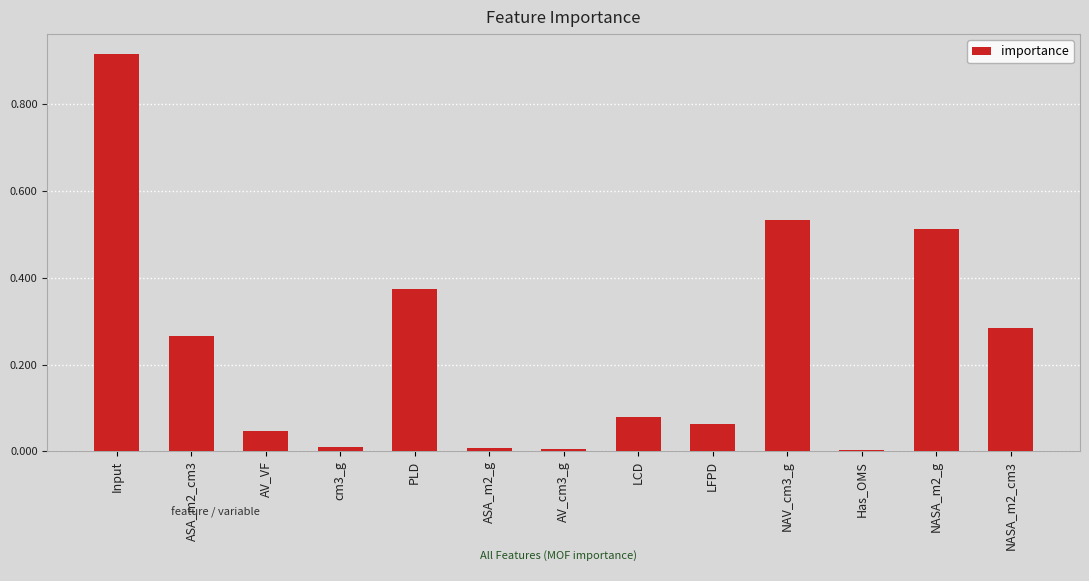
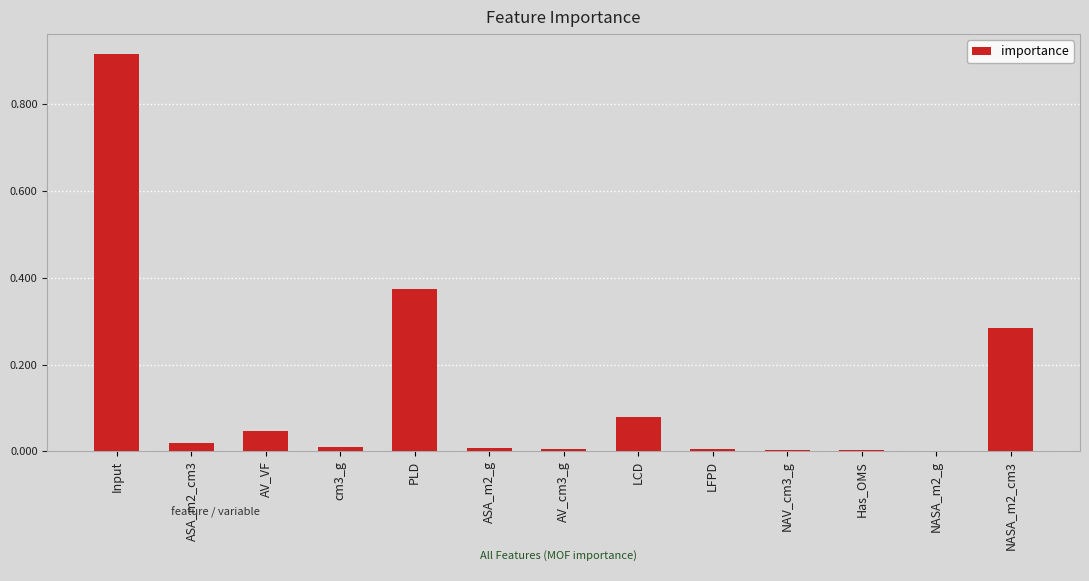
ASA_m2_cm3: 0.27 -> 0.02
LFPD: 0.06 -> 0.00
NAV_cm3_g: 0.53 -> 0.00
NASA_m2_g: 0.51 -> 0.00
